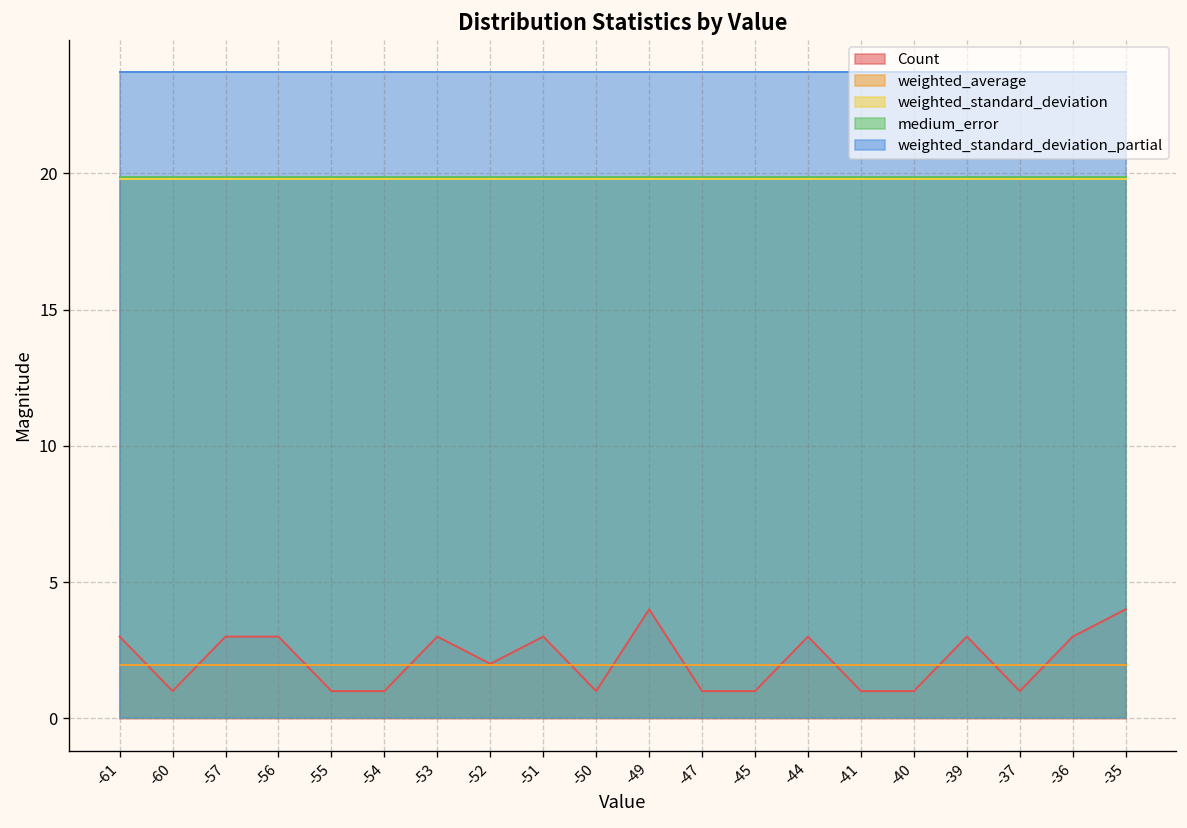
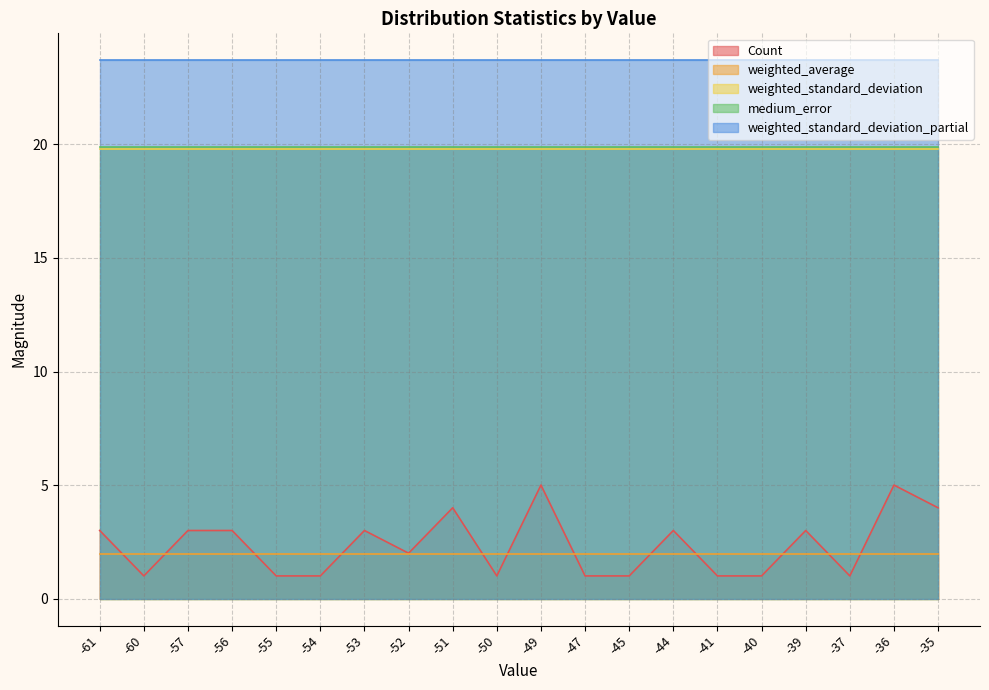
Count, -51: 3 -> 4
Count, -49: 4 -> 5
Count, -36: 3 -> 5
